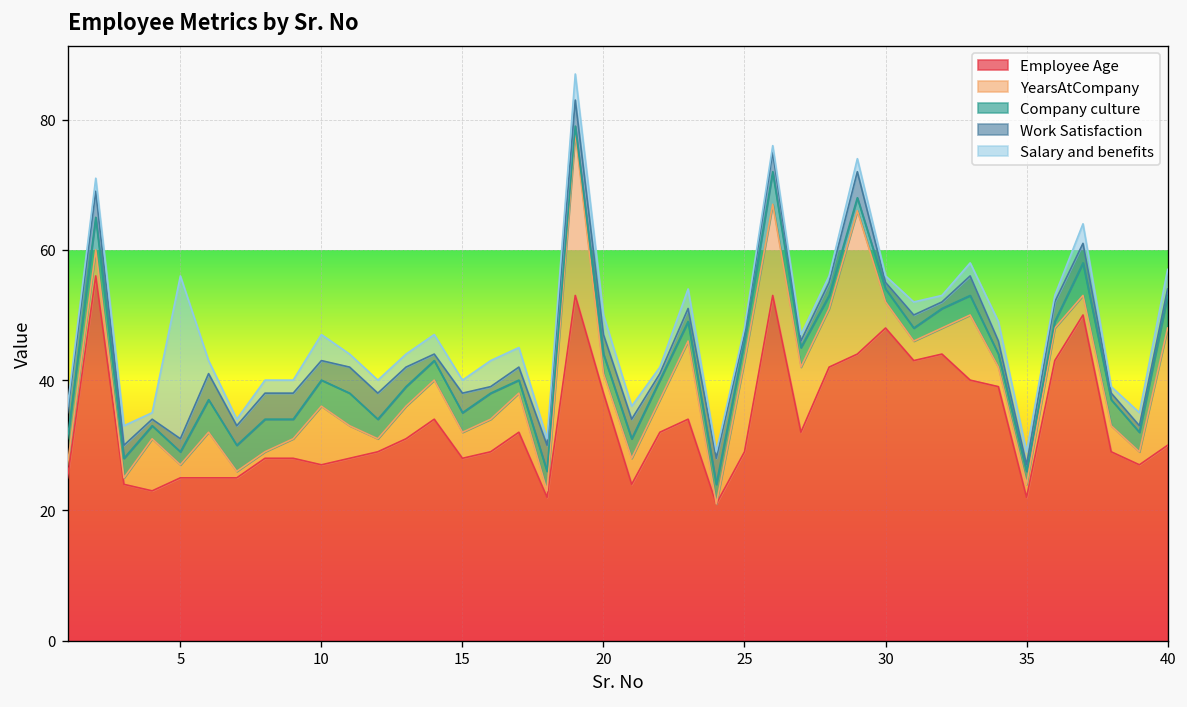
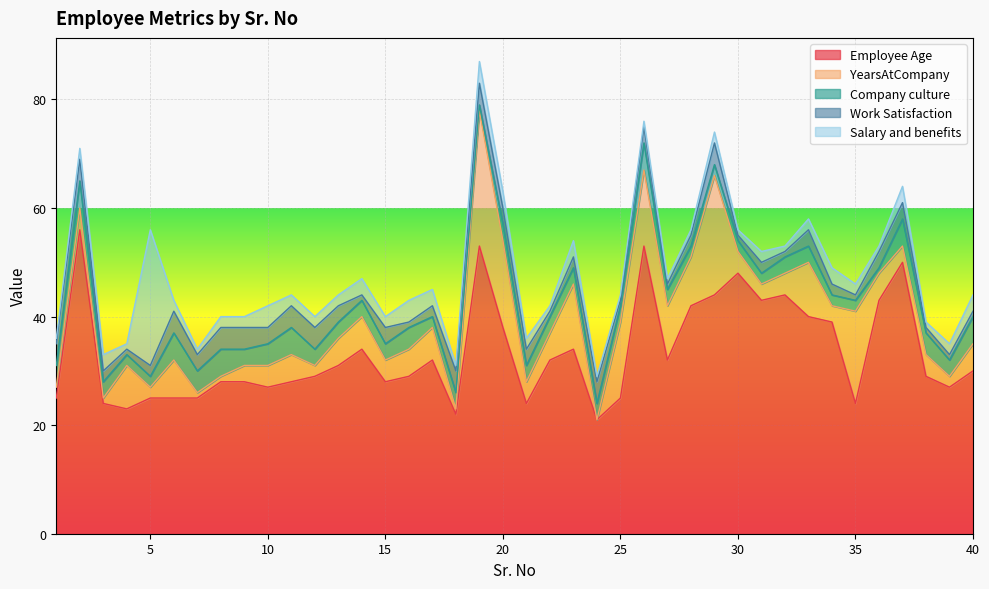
YearsAtCompany, 10: 9 -> 4
YearsAtCompany, 20: 3 -> 16
Employee Age, 25: 29 -> 25
Employee Age, 35: 22 -> 24
YearsAtCompany, 35: 2 -> 17
YearsAtCompany, 40: 18 -> 5
